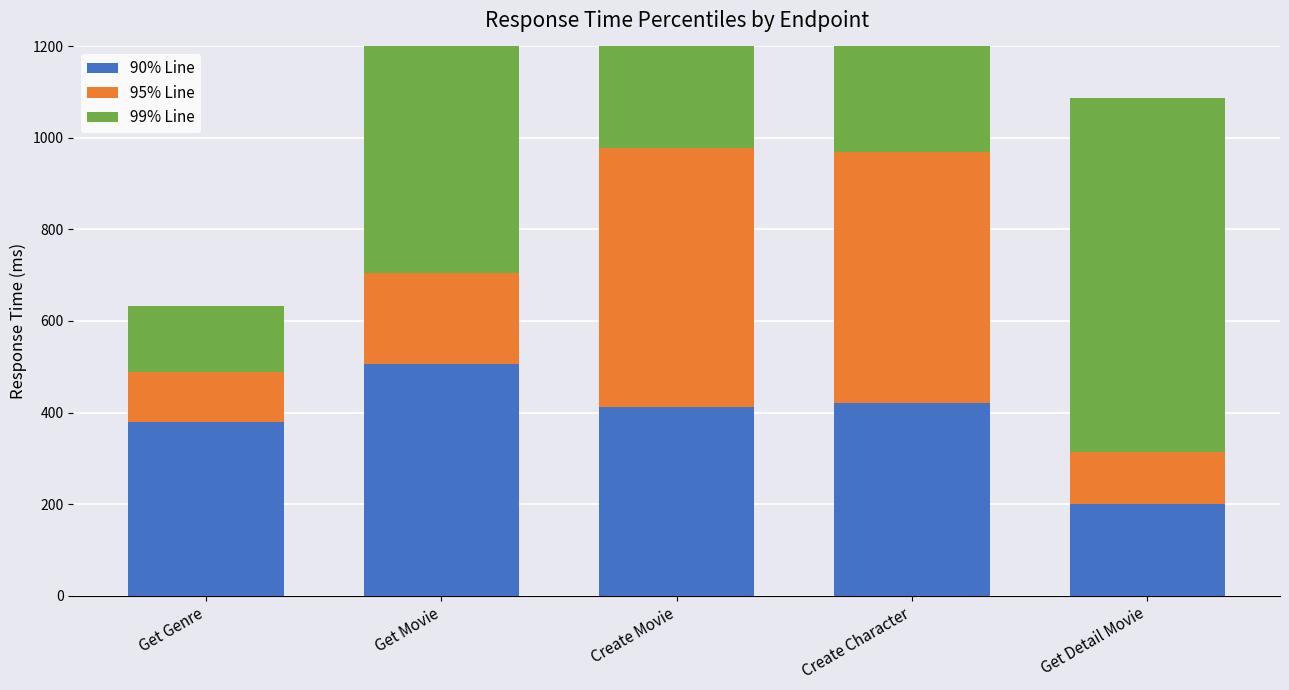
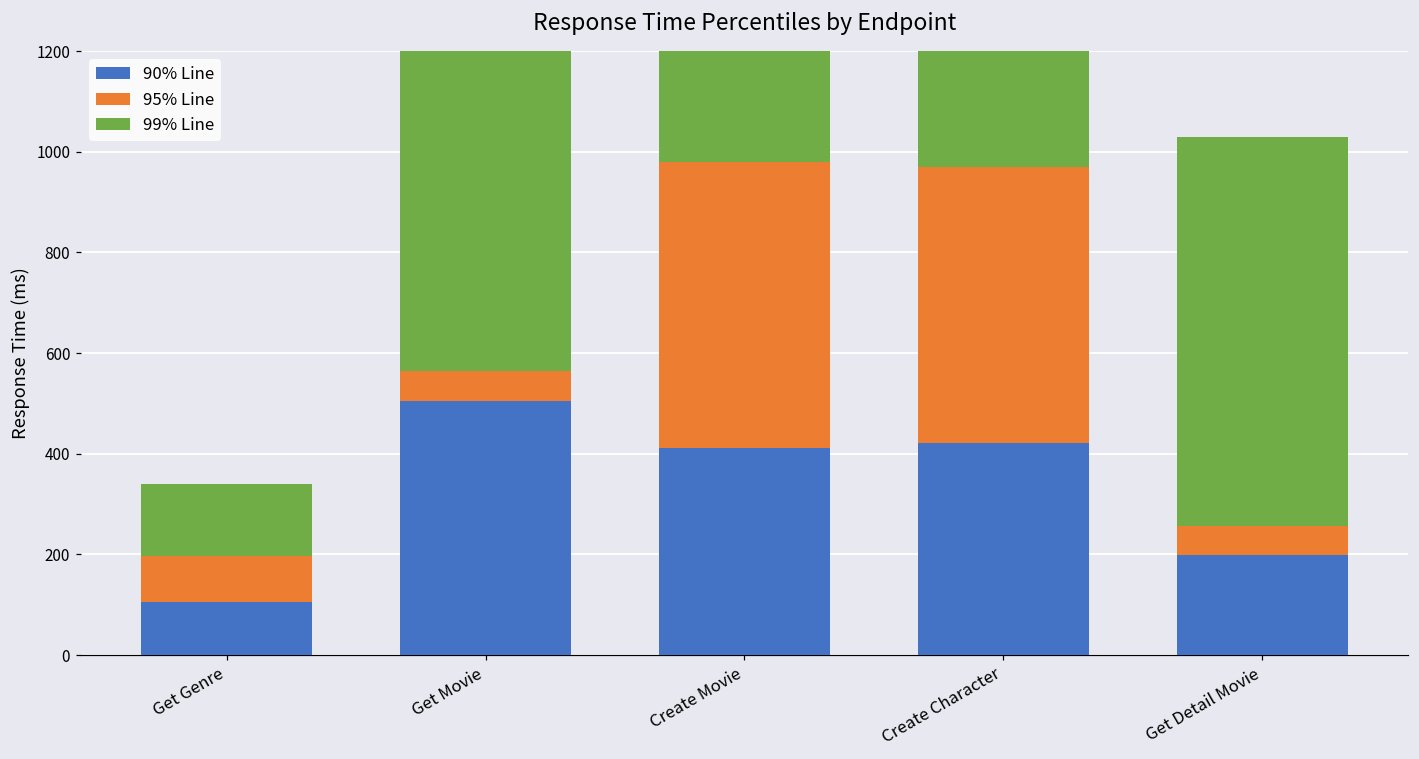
90% Line, Get Genre: 380 -> 110
95% Line, Get Genre: 110 -> 90
95% Line, Get Movie: 200 -> 60
95% Line, Get Detail Movie: 120 -> 60
